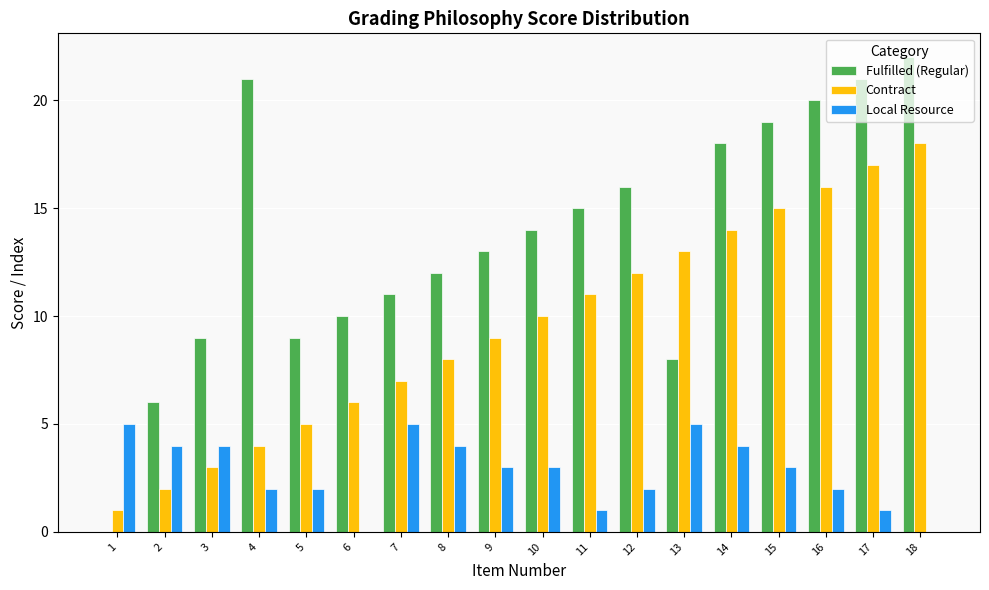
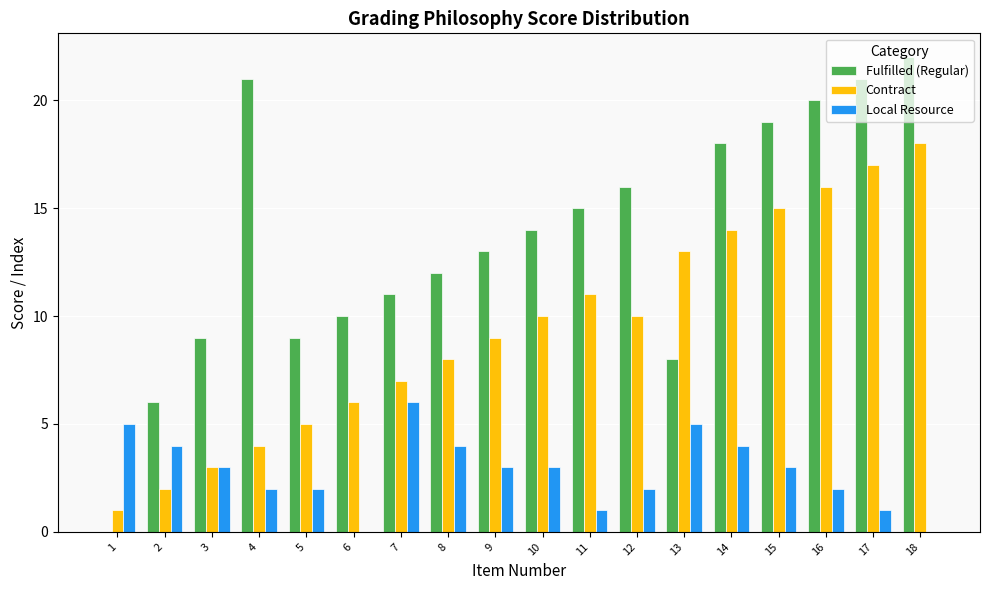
Local Resource, 3: 4 -> 3
Local Resource, 7: 5 -> 6
Contract, 12: 12 -> 10
